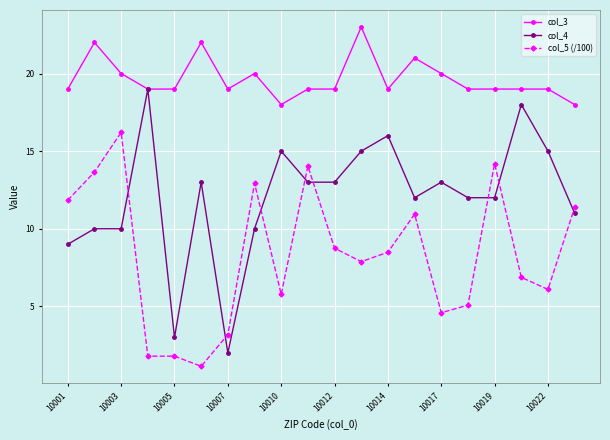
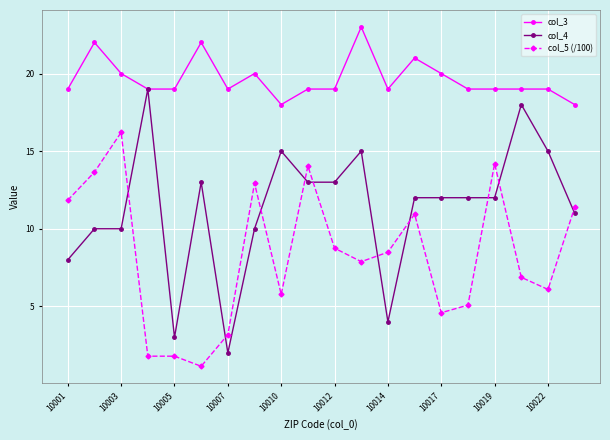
col_4, 10001: 9 -> 8
col_4, 10014: 16 -> 4
col_4, 10017: 13 -> 12
